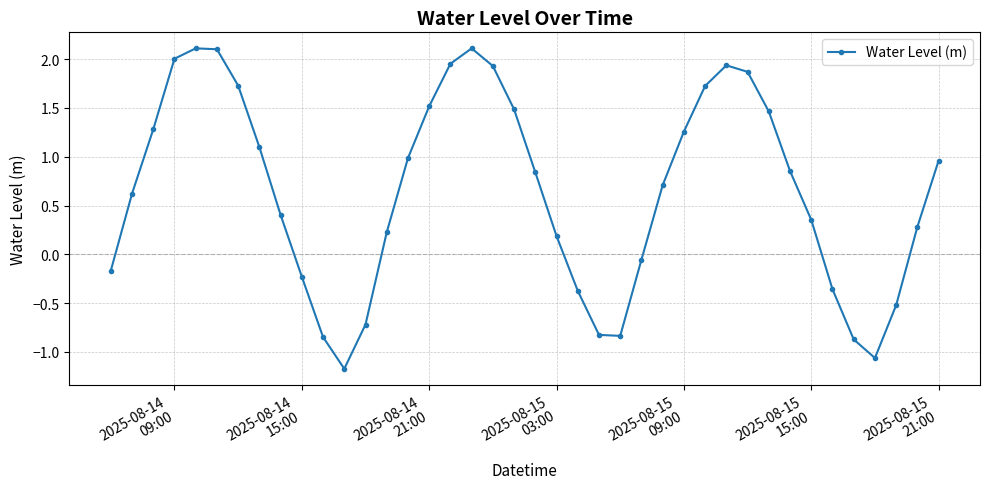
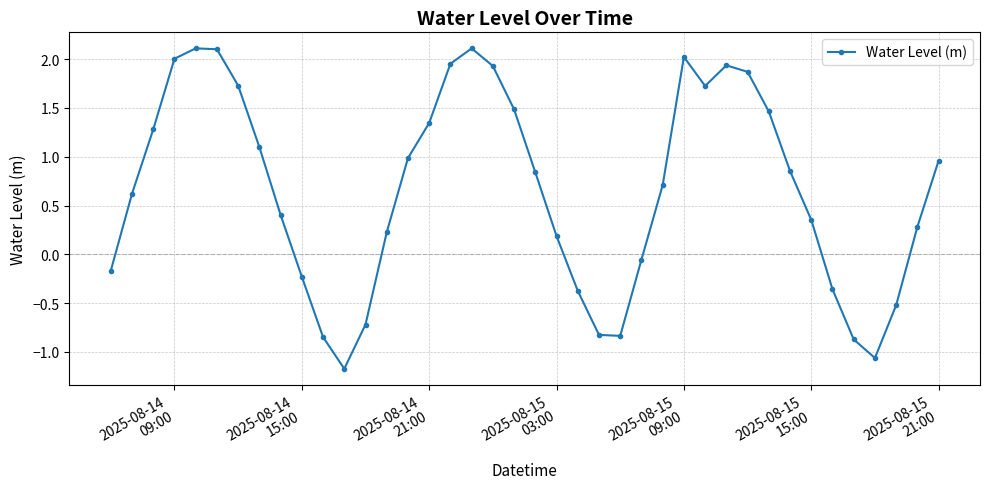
2025-08-14 21:00: 1.5 -> 1.3
2025-08-15 09:00: 1.3 -> 2.0
